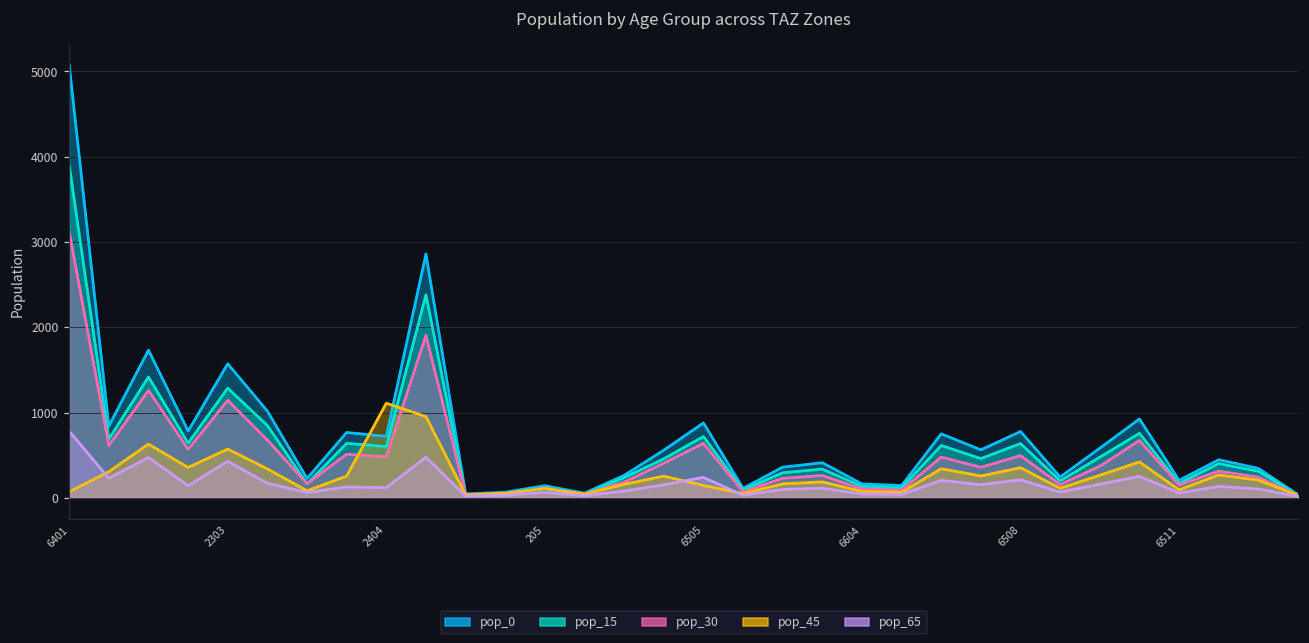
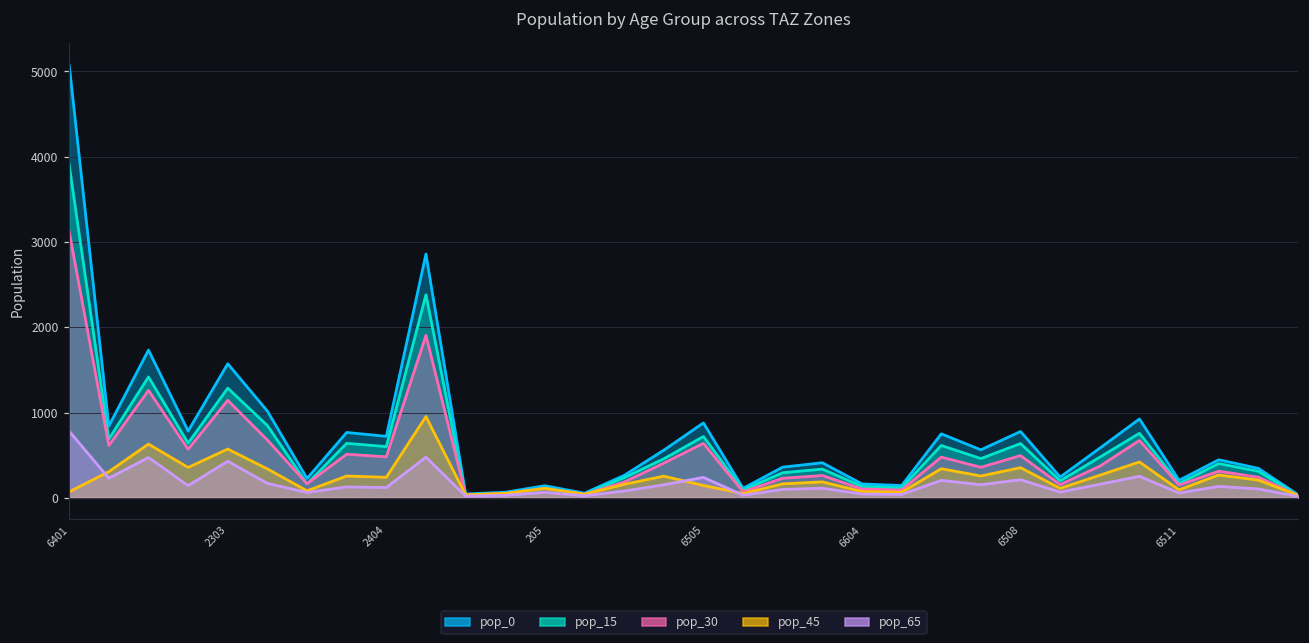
pop_45, 2404: 1100 -> 200
